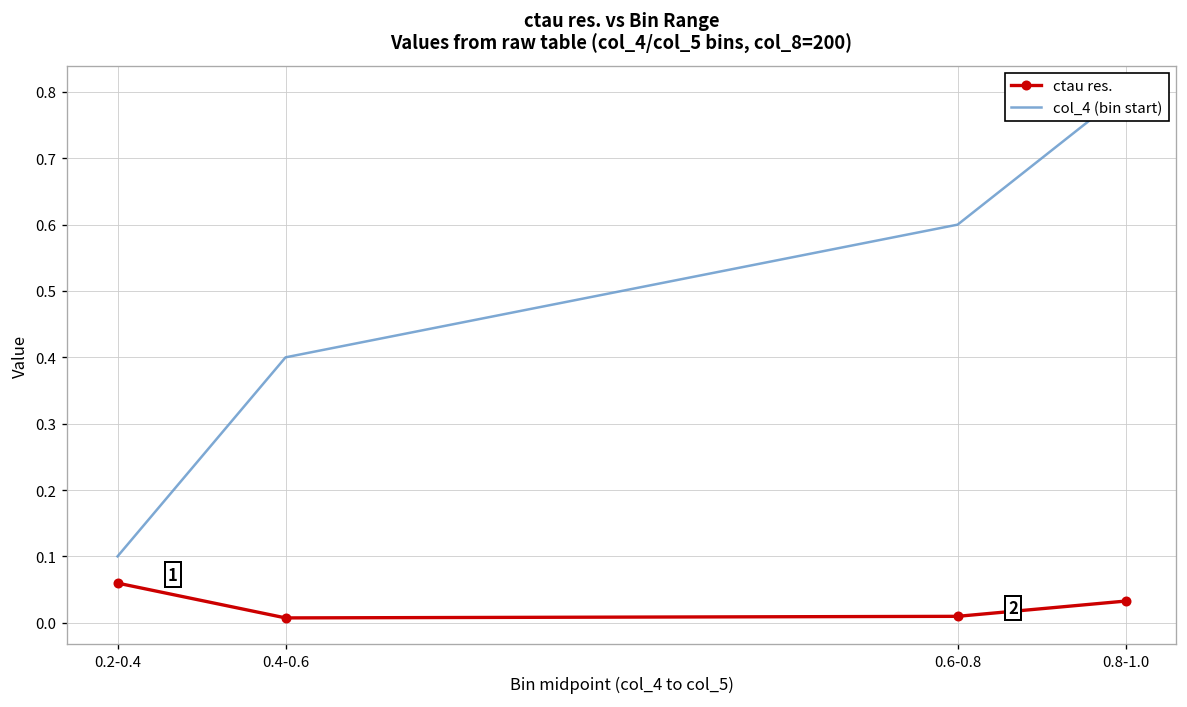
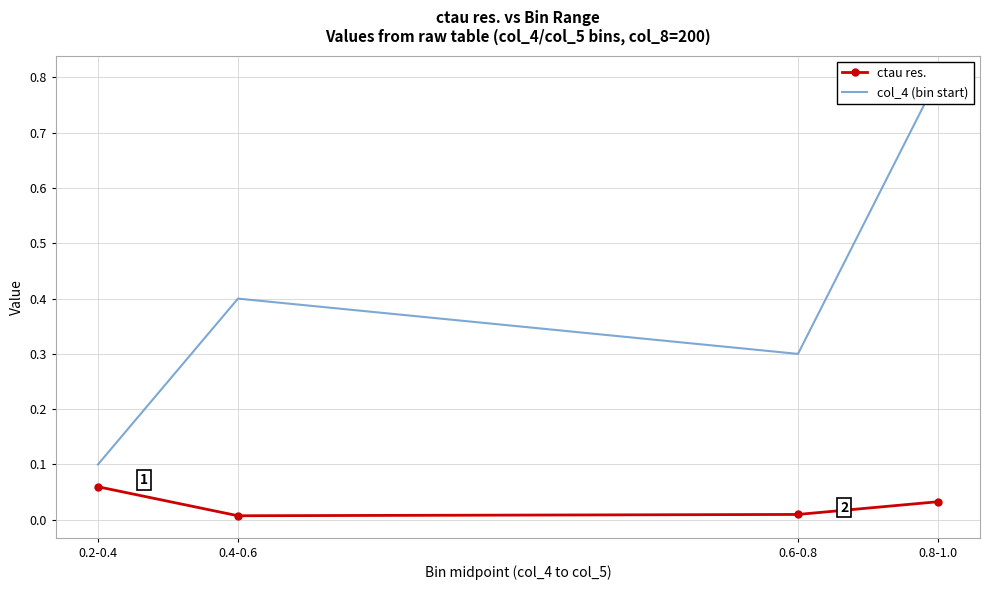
col_4 (bin start), 0.6-0.8: 0.6 -> 0.3
